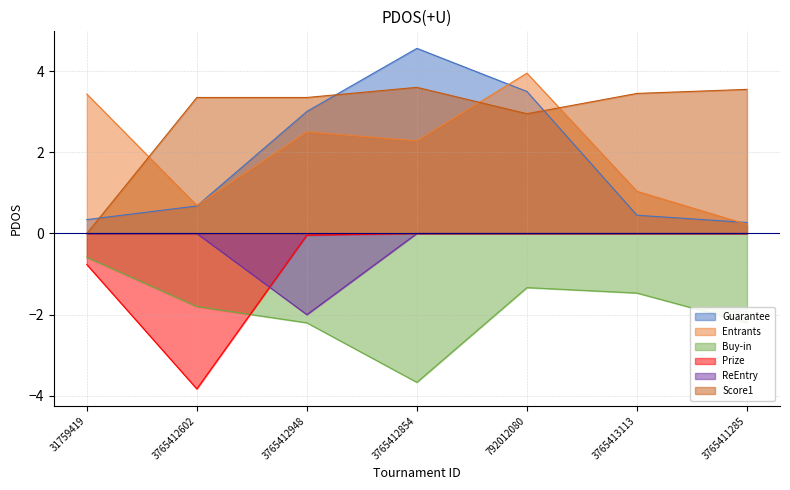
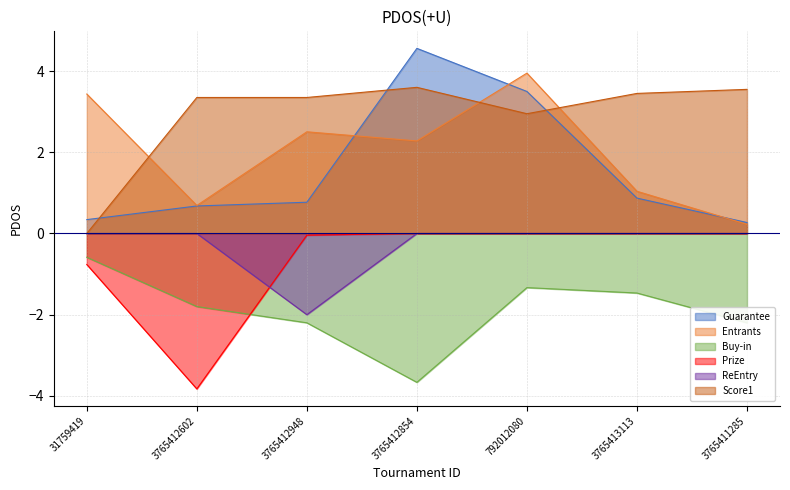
Guarantee, 3765412948: 3.0 -> 0.8
Guarantee, 3765413113: 0.4 -> 0.9
